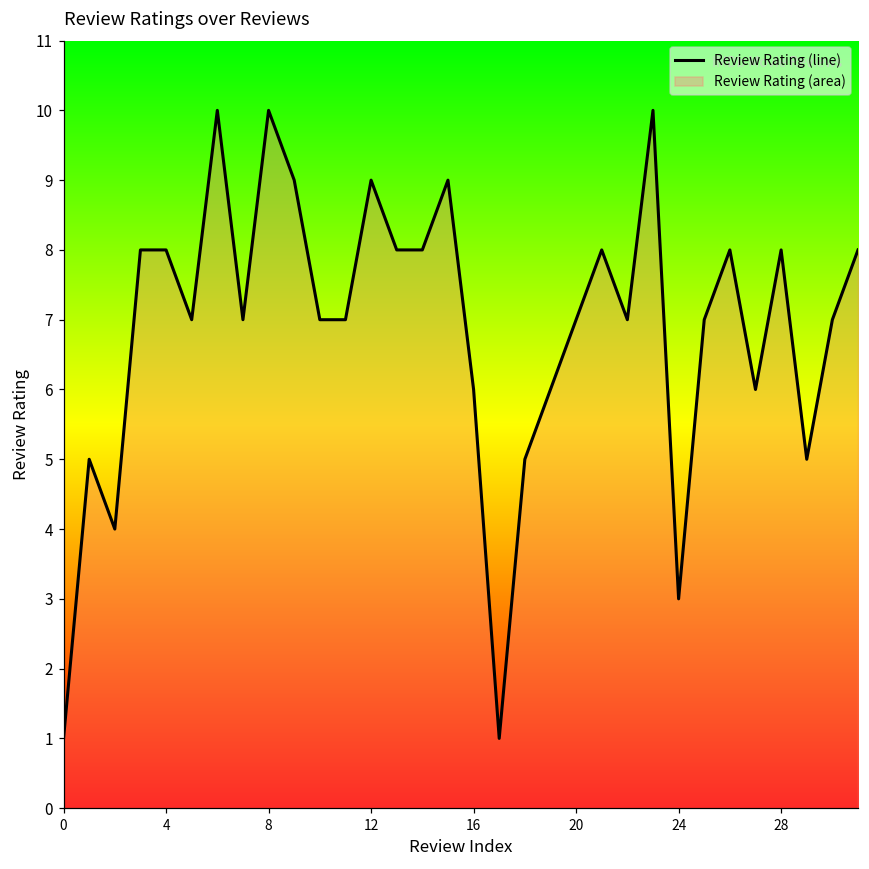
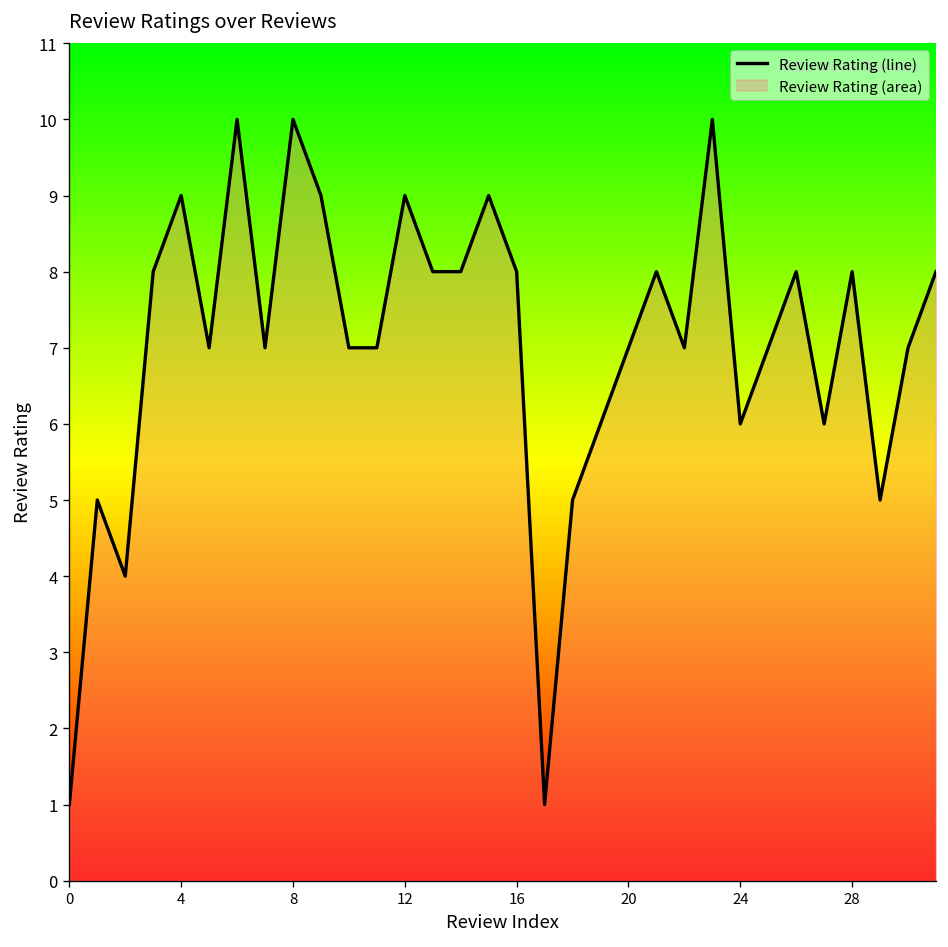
4: 8 -> 9
16: 6 -> 8
24: 3 -> 6
